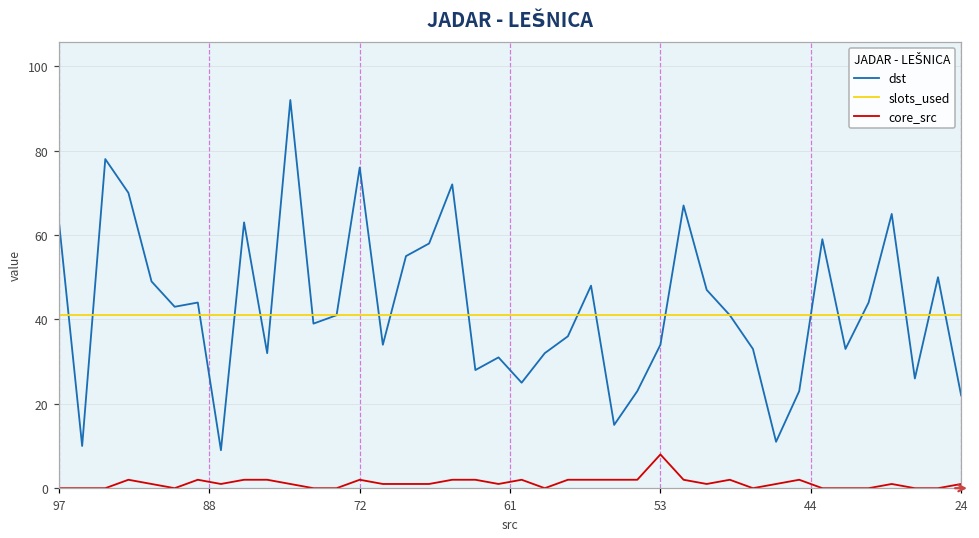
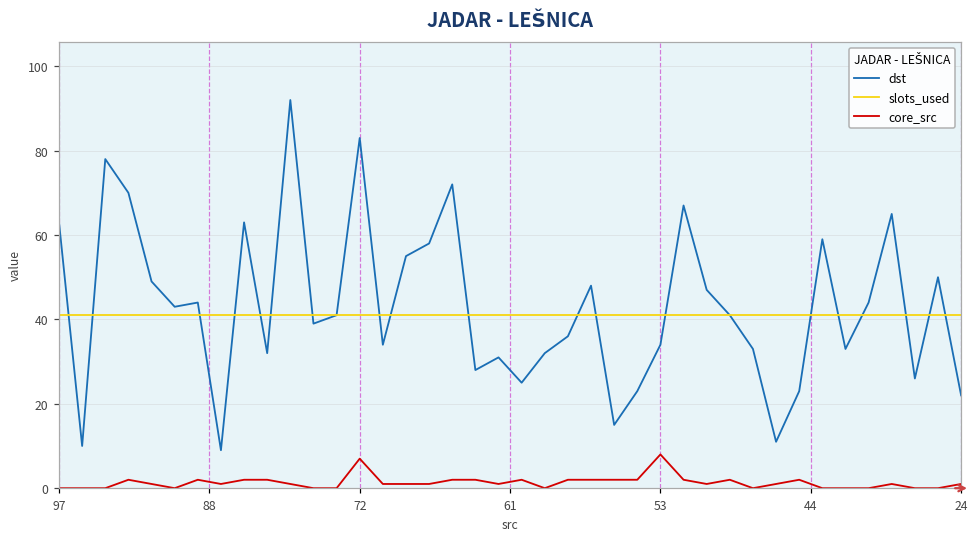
dst, 72: 76 -> 83
core_src, 72: 2 -> 7
